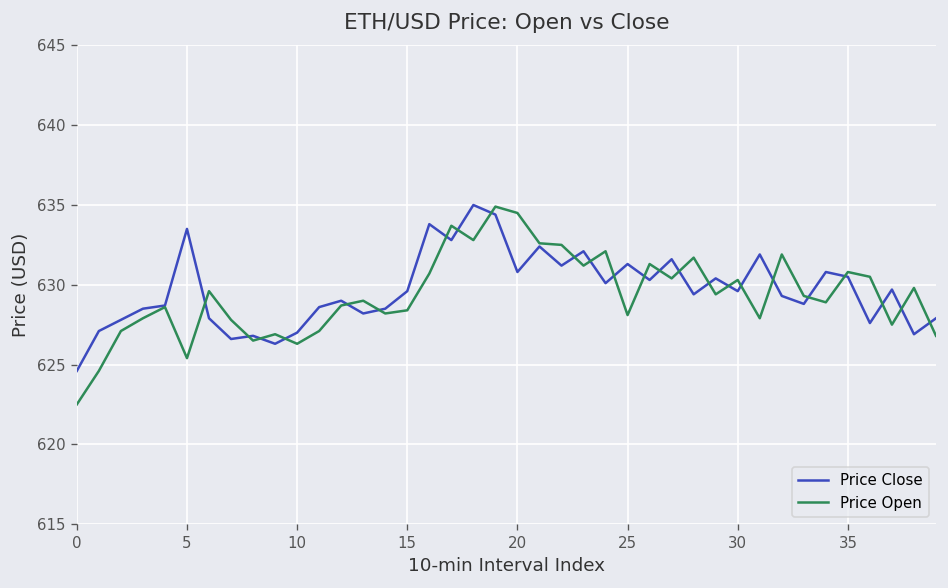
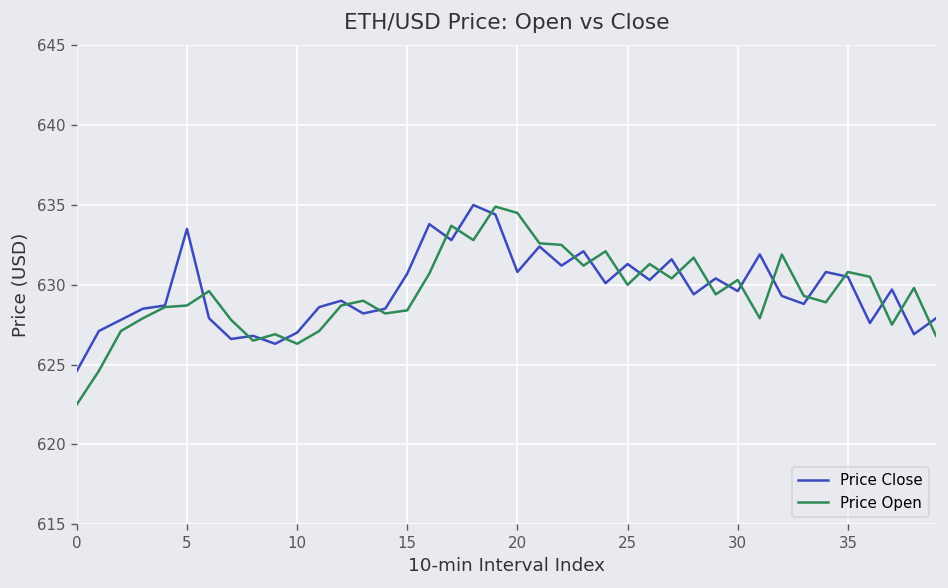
Price Open, 5: 625.4 -> 628.7
Price Close, 15: 629.6 -> 630.7
Price Open, 25: 628.1 -> 630.0
